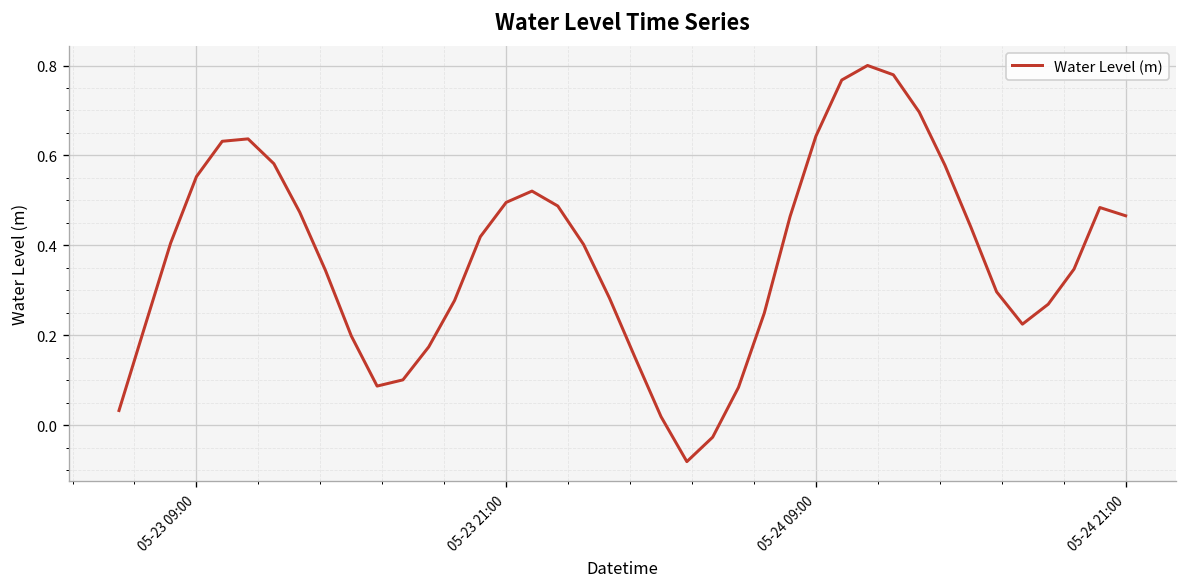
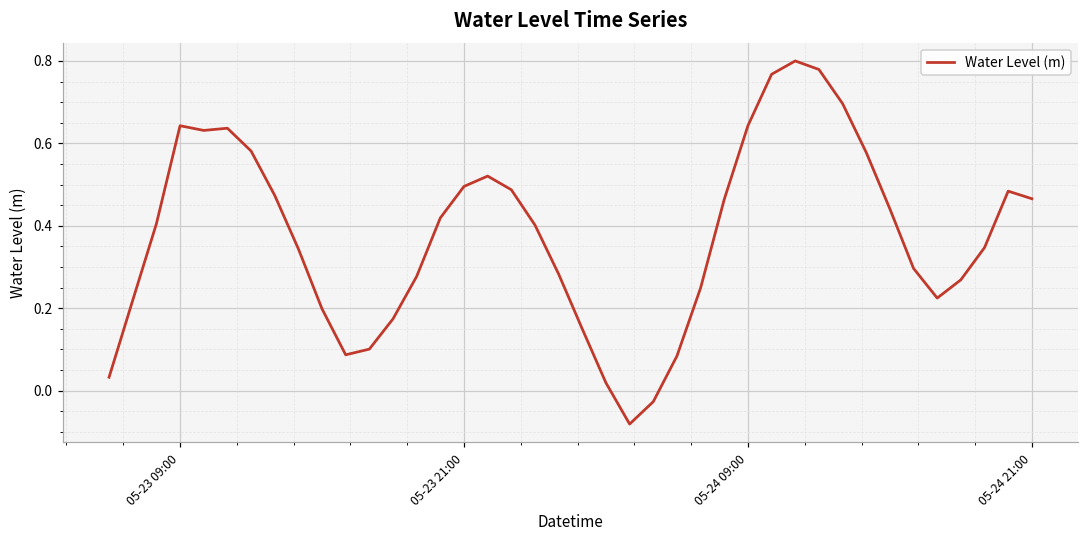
05-23 09:00: 0.55 -> 0.64
